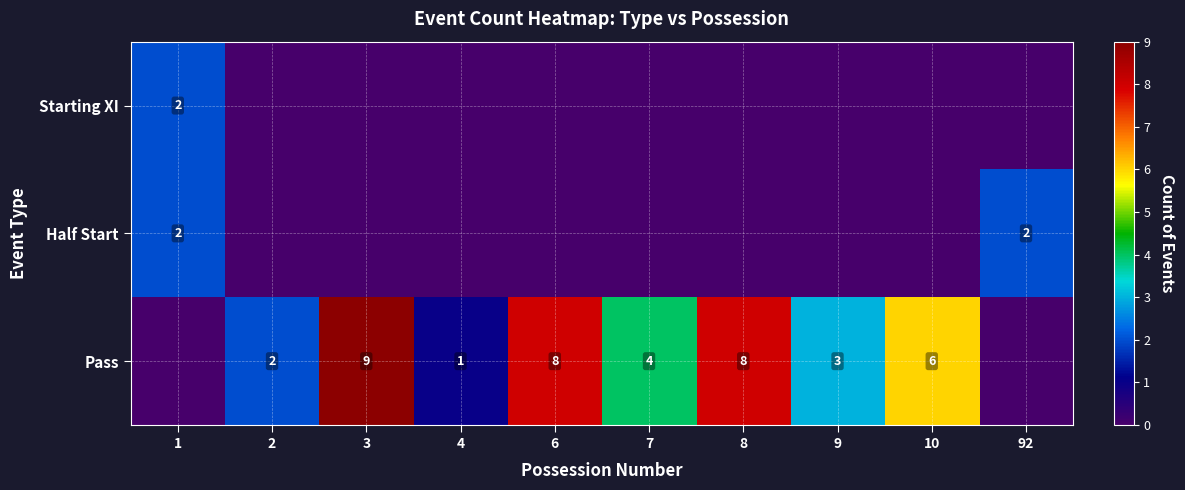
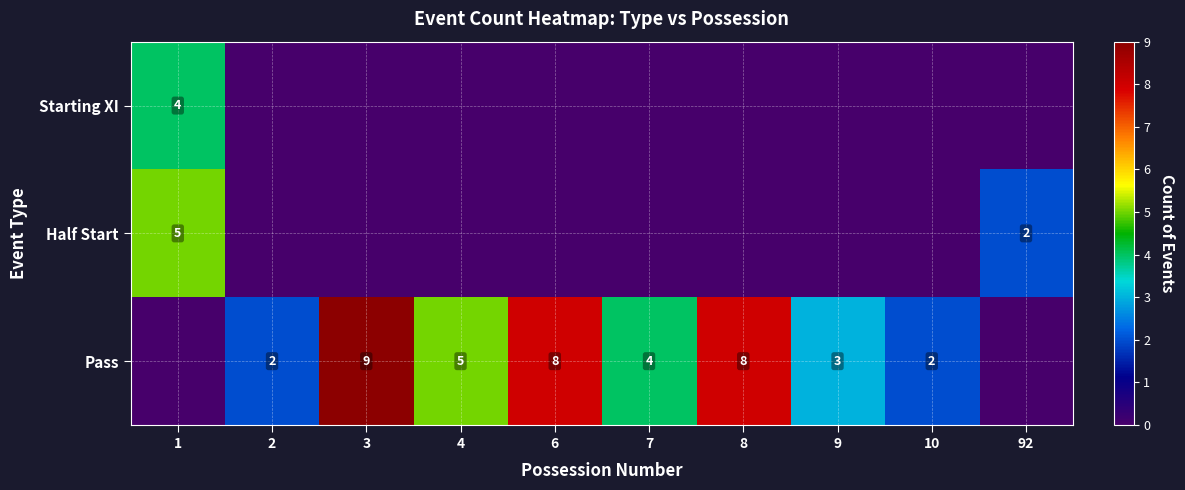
Starting XI, 1: 2 -> 4
Half Start, 1: 2 -> 5
Pass, 4: 1 -> 5
Pass, 10: 6 -> 2
